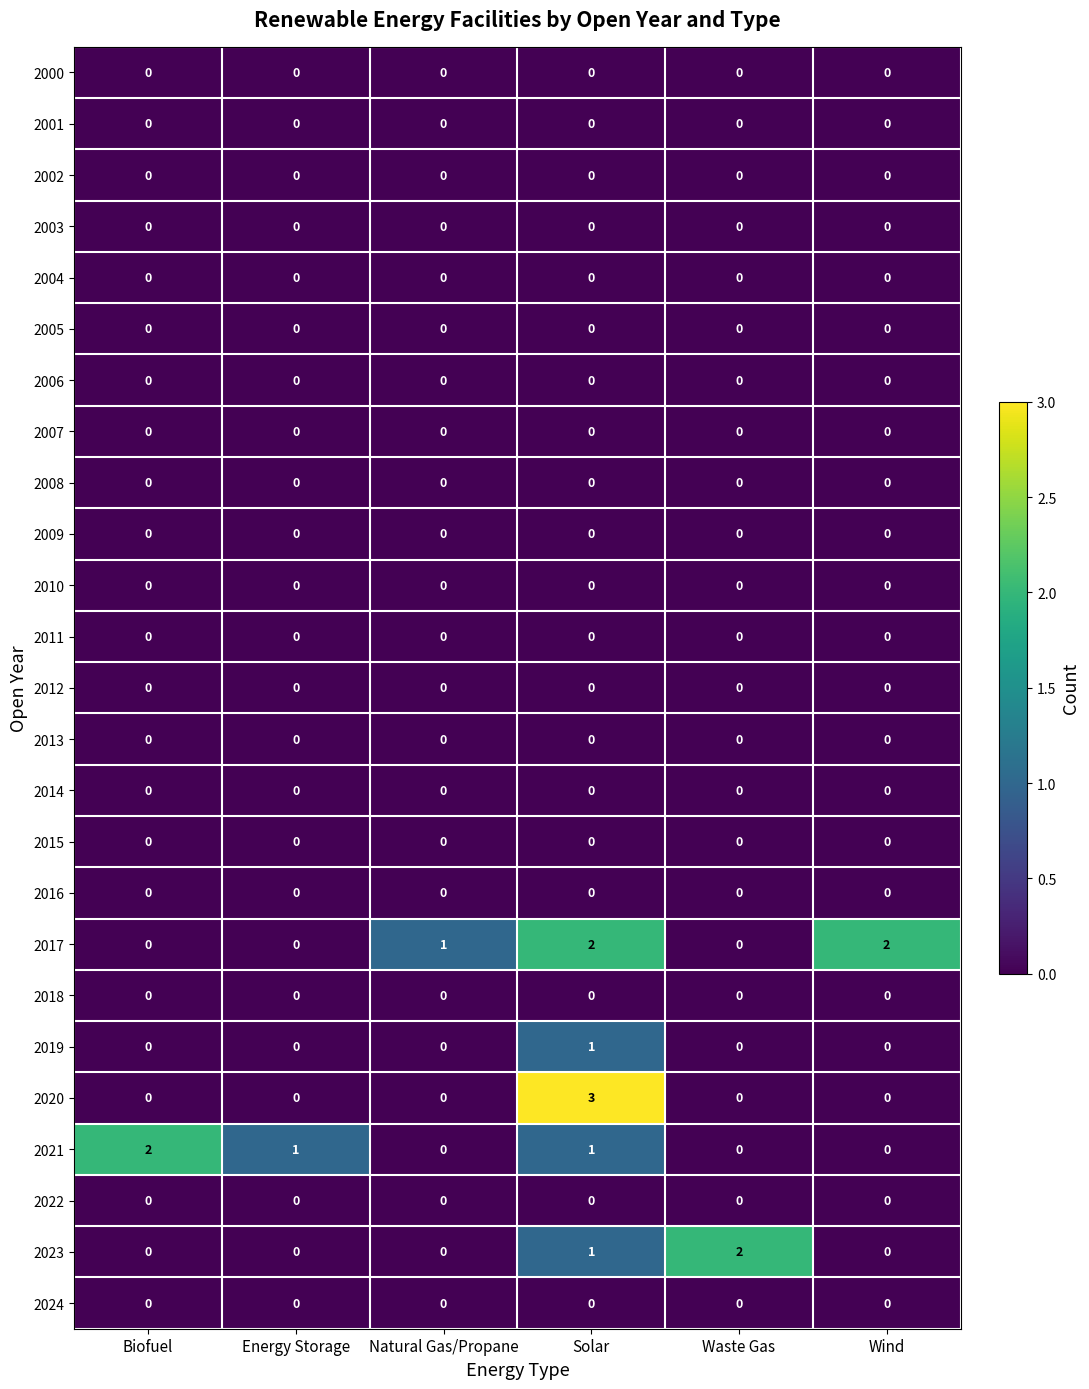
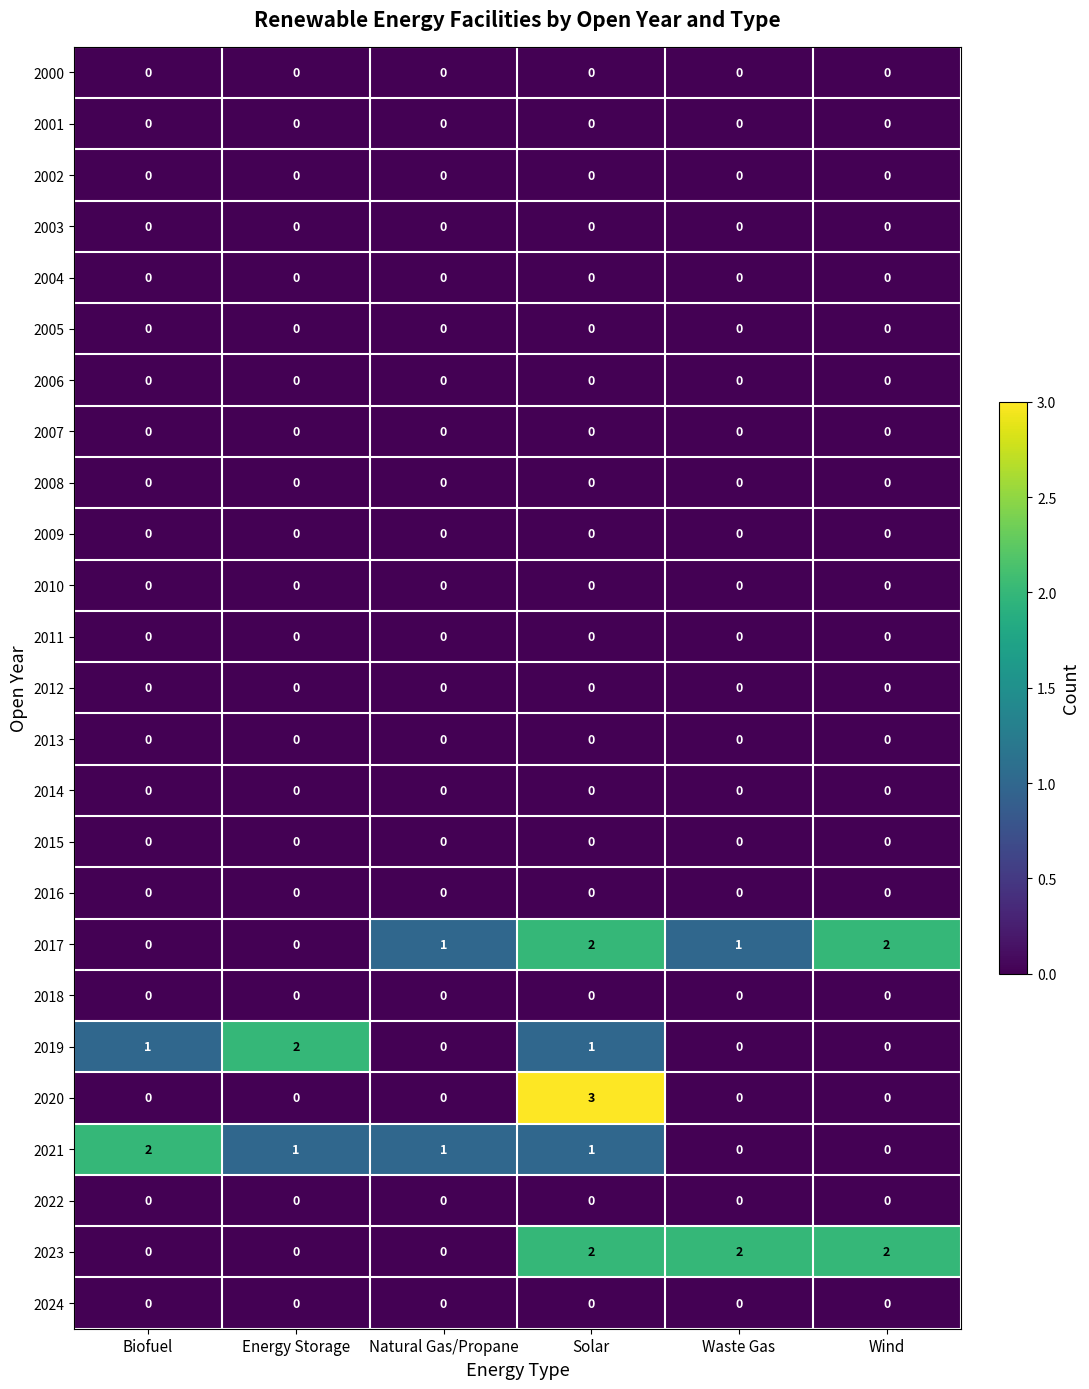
2017, Waste Gas: 0 -> 1
2019, Biofuel: 0 -> 1
2019, Energy Storage: 0 -> 2
2021, Natural Gas/Propane: 0 -> 1
2023, Solar: 1 -> 2
2023, Wind: 0 -> 2
